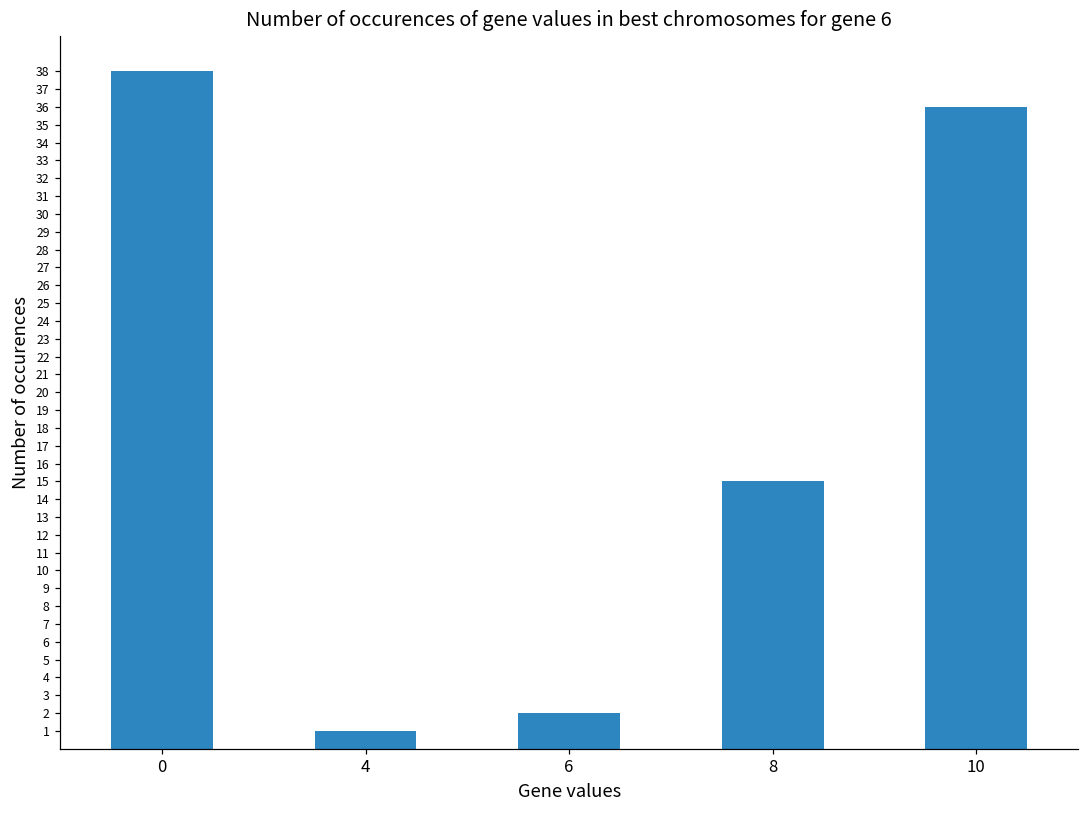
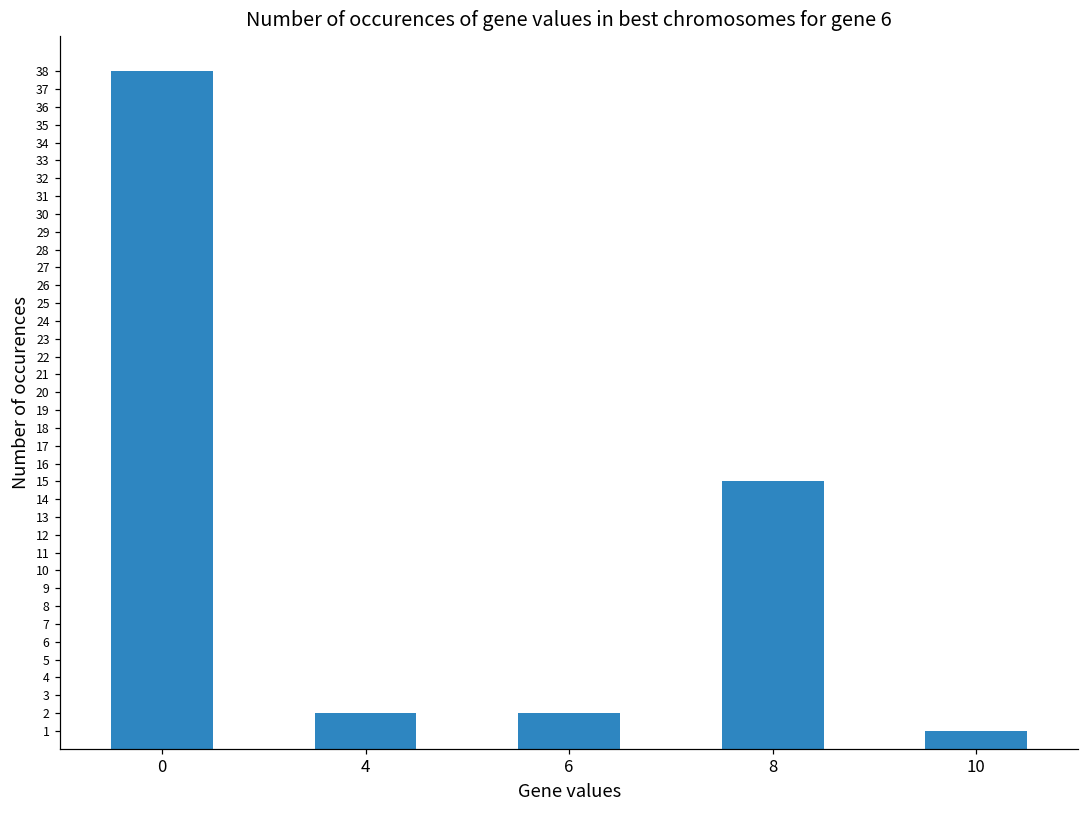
4: 1 -> 2
10: 36 -> 1
